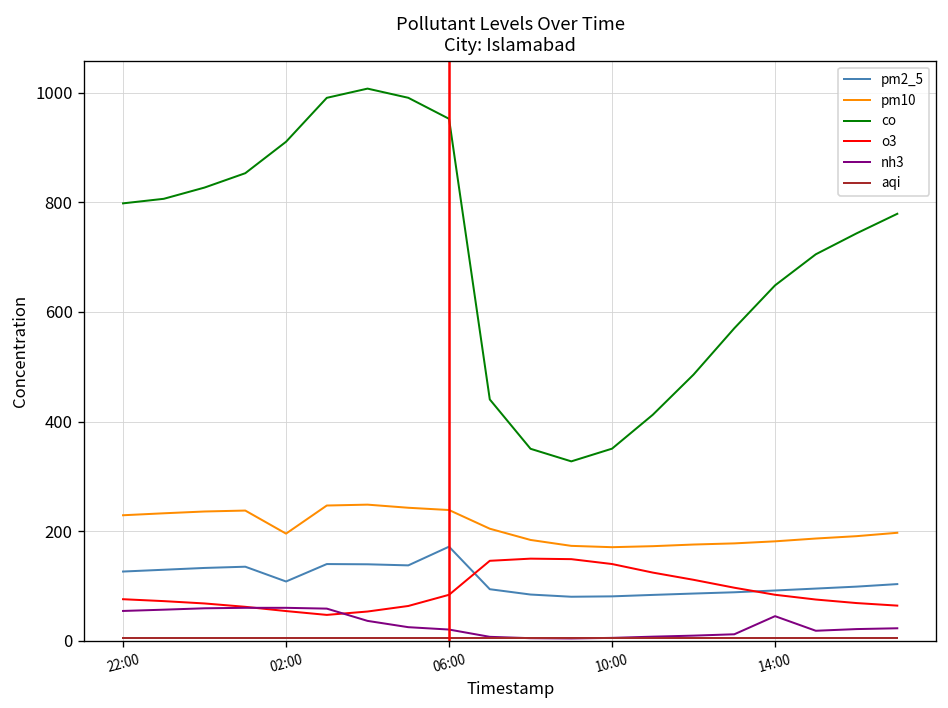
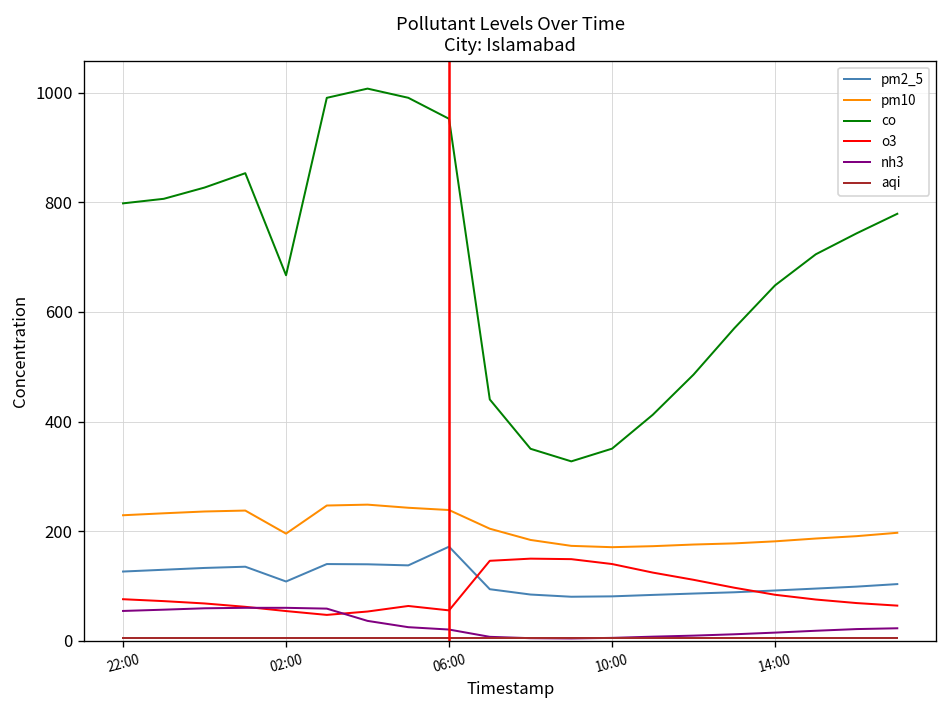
co, 02:00: 910 -> 670
o3, 06:00: 80 -> 60
nh3, 14:00: 40 -> 10
